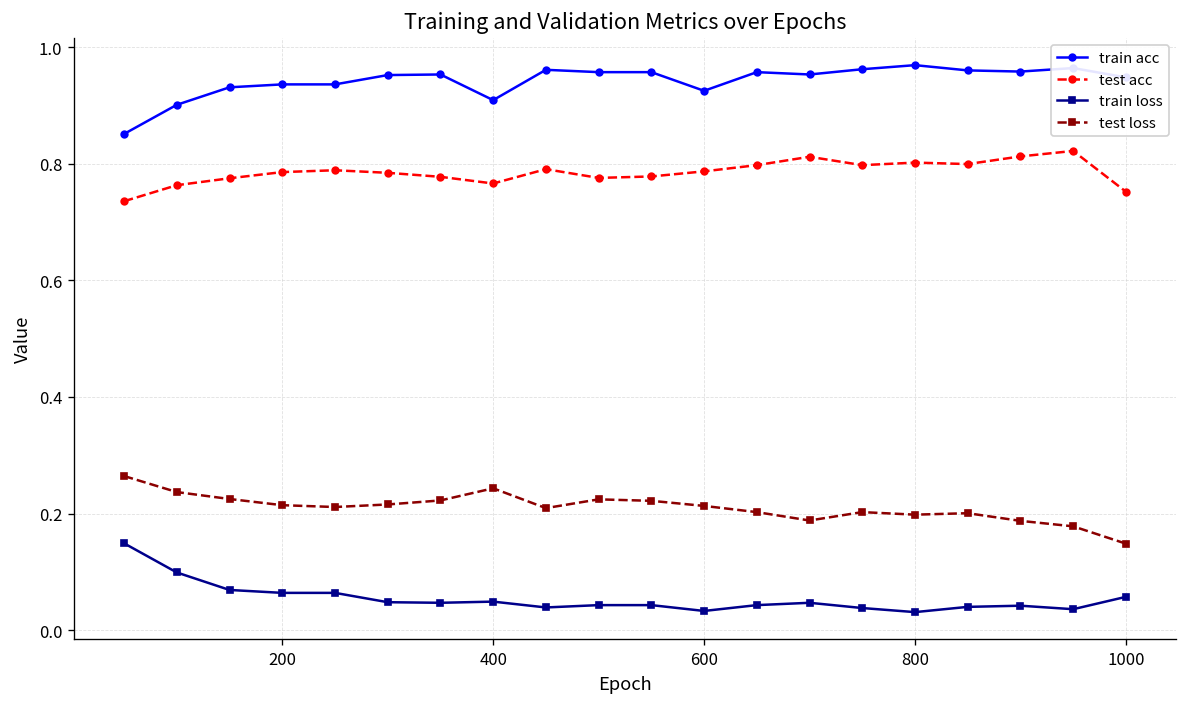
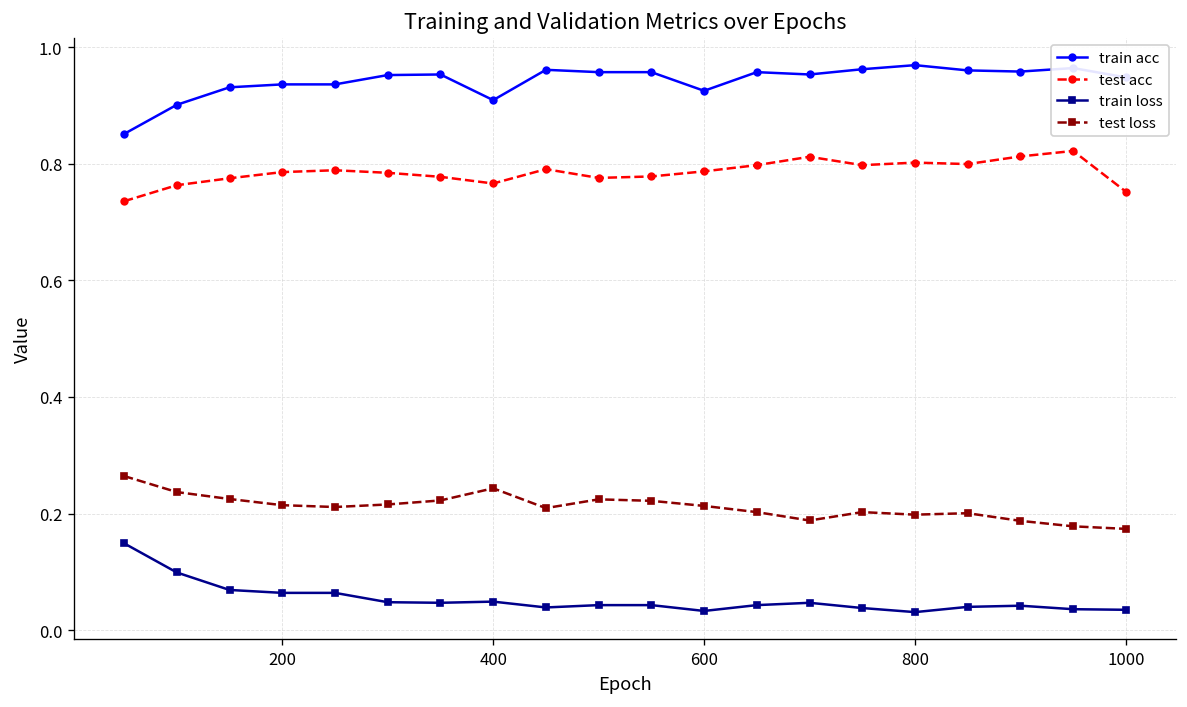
train loss, 1000: 0.06 -> 0.03
test loss, 1000: 0.15 -> 0.17
